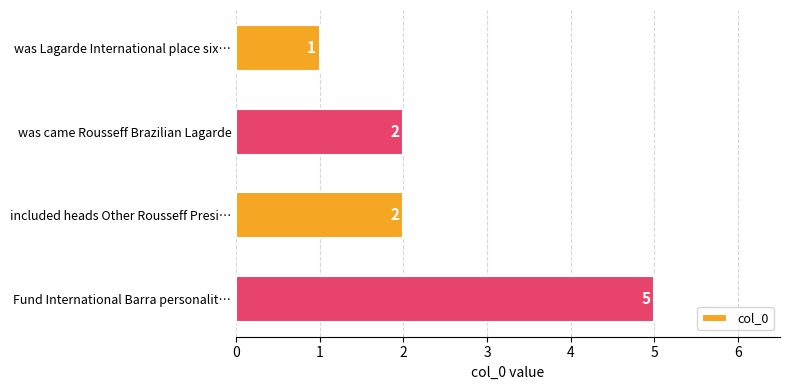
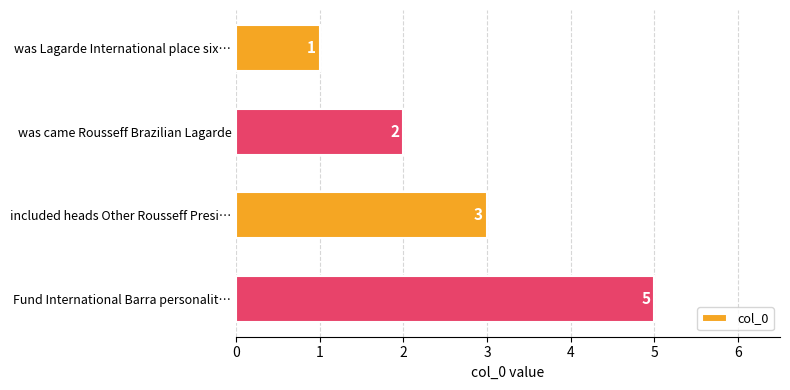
included heads Other Rousseff Presi…: 2 -> 3
